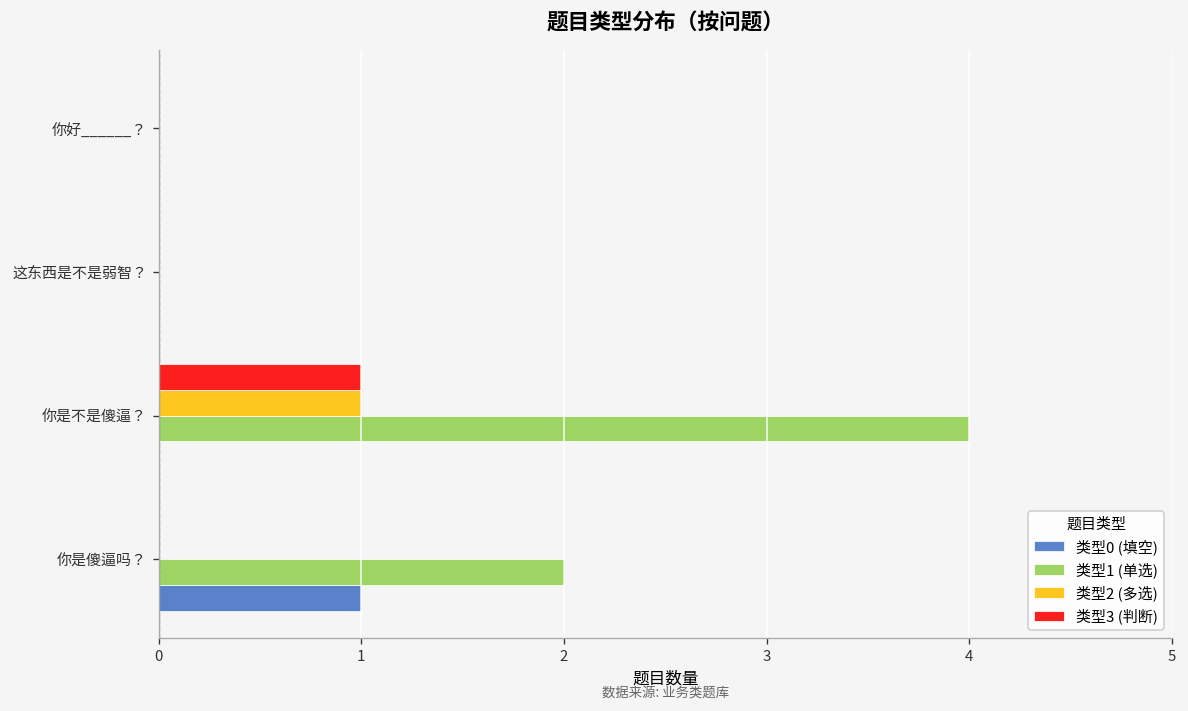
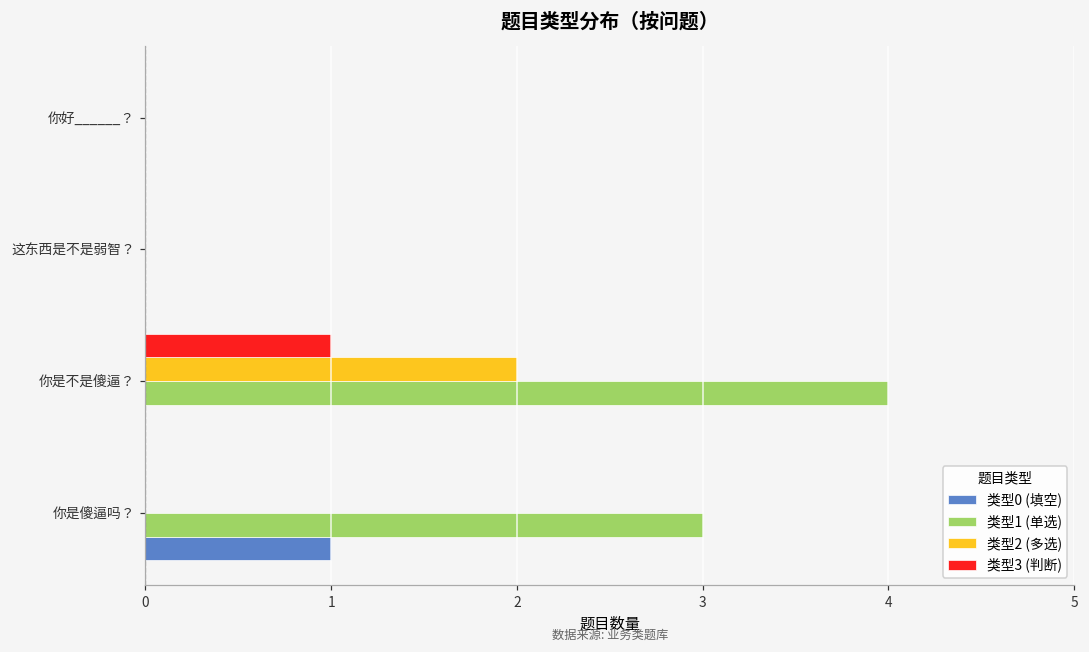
类型2 (多选), 你是不是傻逼？: 1 -> 2
类型1 (单选), 你是傻逼吗？: 2 -> 3
